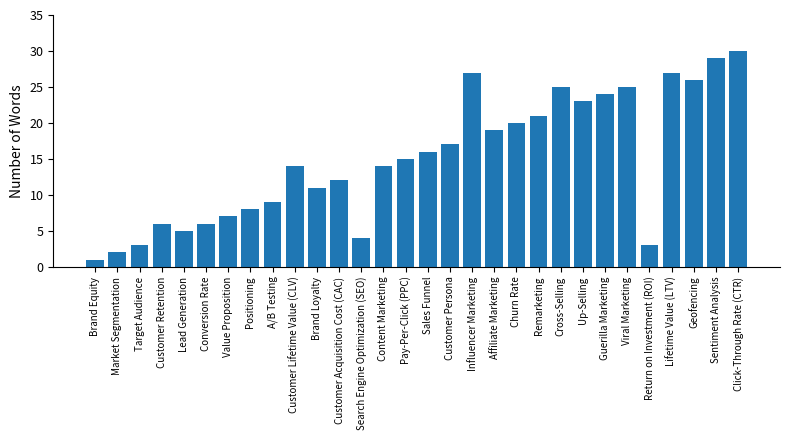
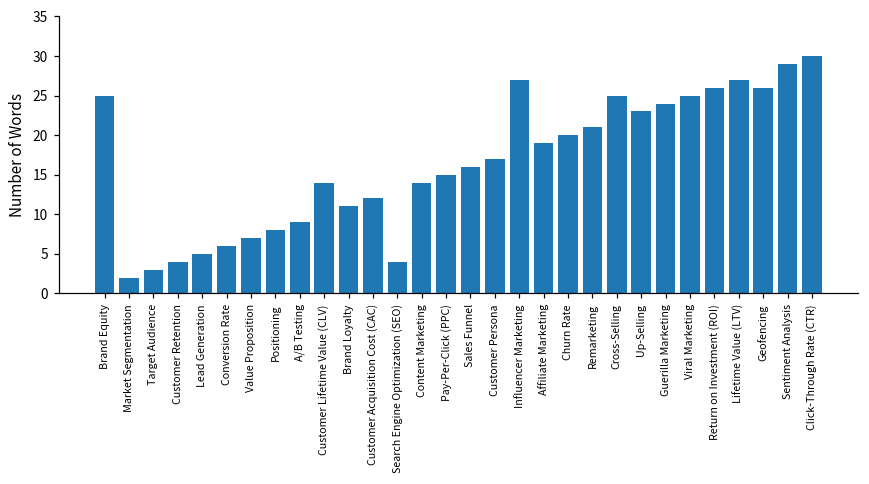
Brand Equity: 1 -> 25
Customer Retention: 6 -> 4
Return on Investment (ROI): 3 -> 26
